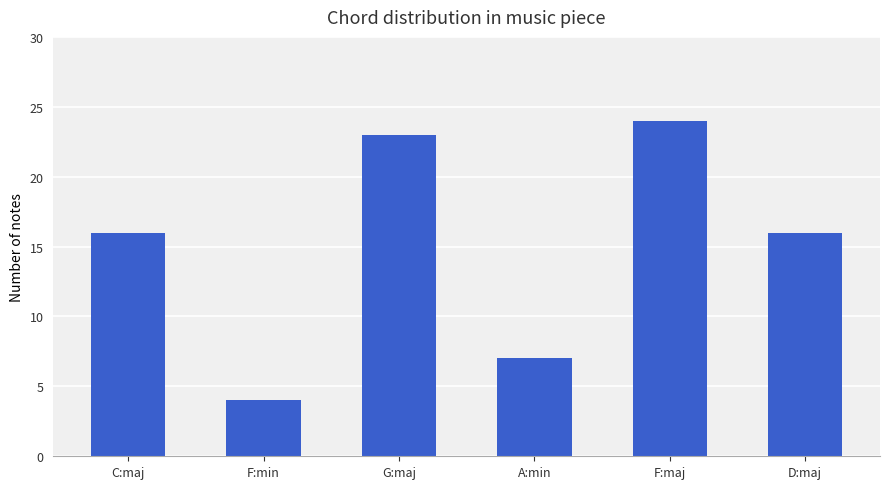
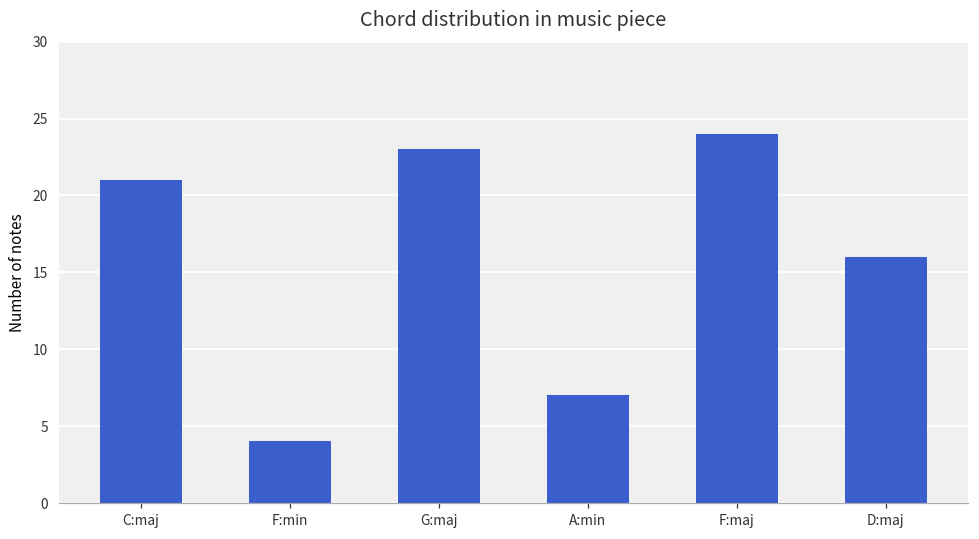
C:maj: 16 -> 21
